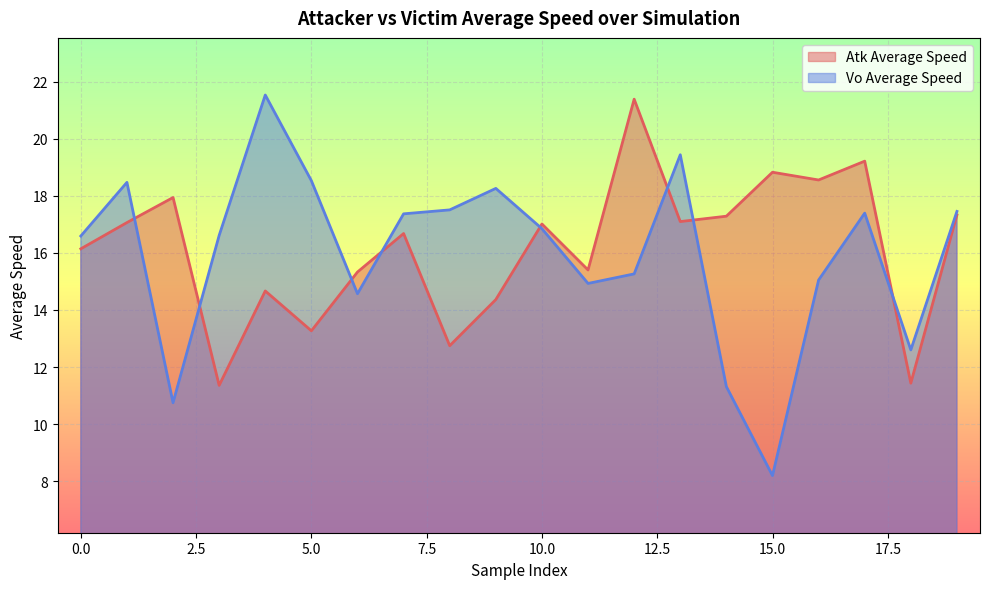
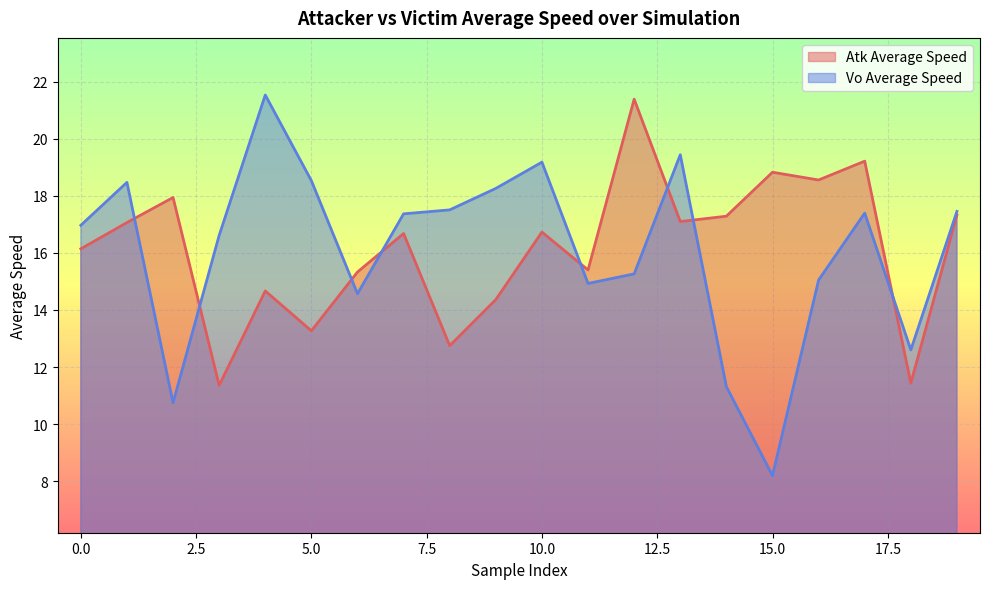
Vo Average Speed, 0.0: 16.6 -> 17.0
Atk Average Speed, 10.0: 17.0 -> 16.7
Vo Average Speed, 10.0: 16.8 -> 19.2
